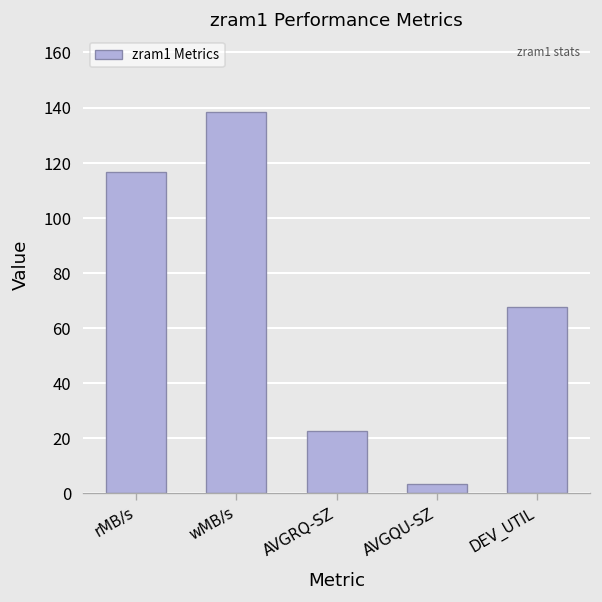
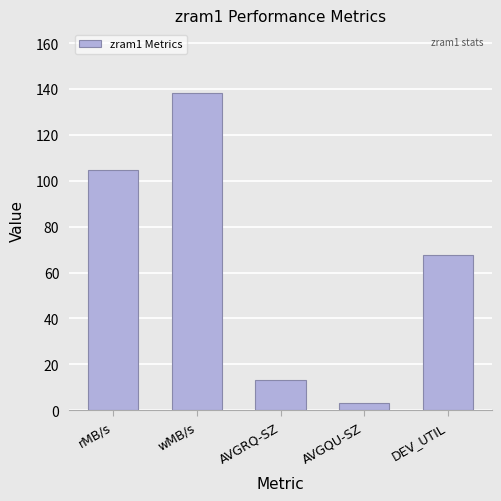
rMB/s: 116 -> 105
AVGRQ-SZ: 23 -> 13
